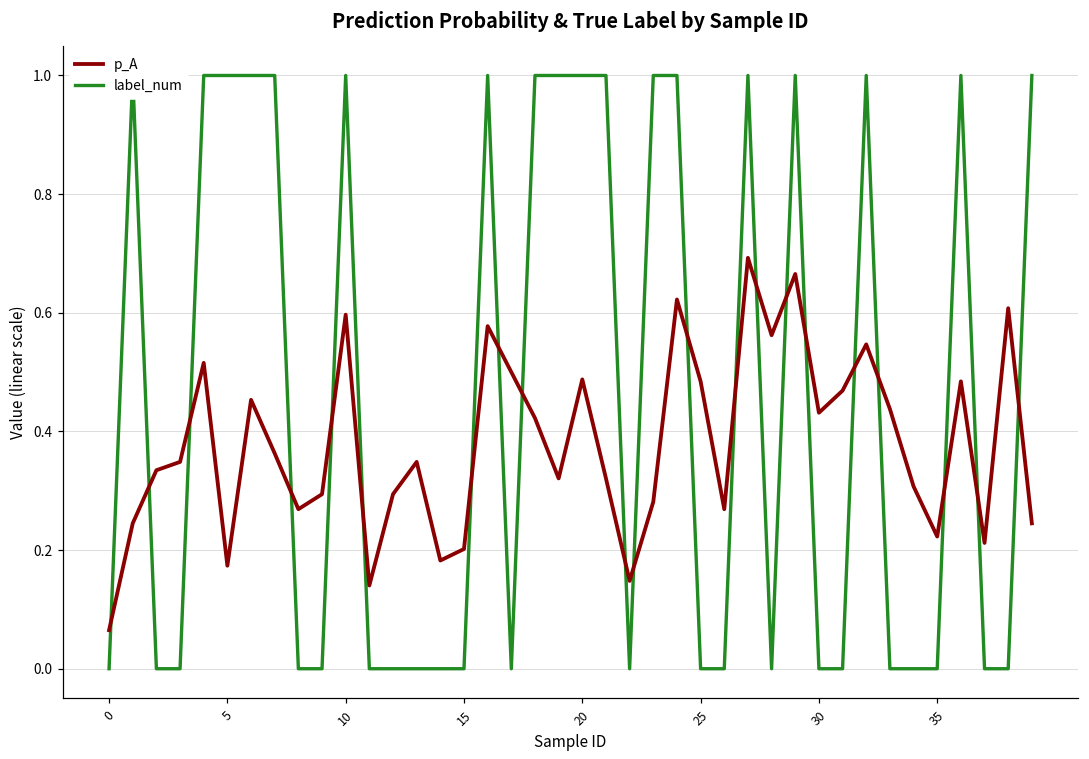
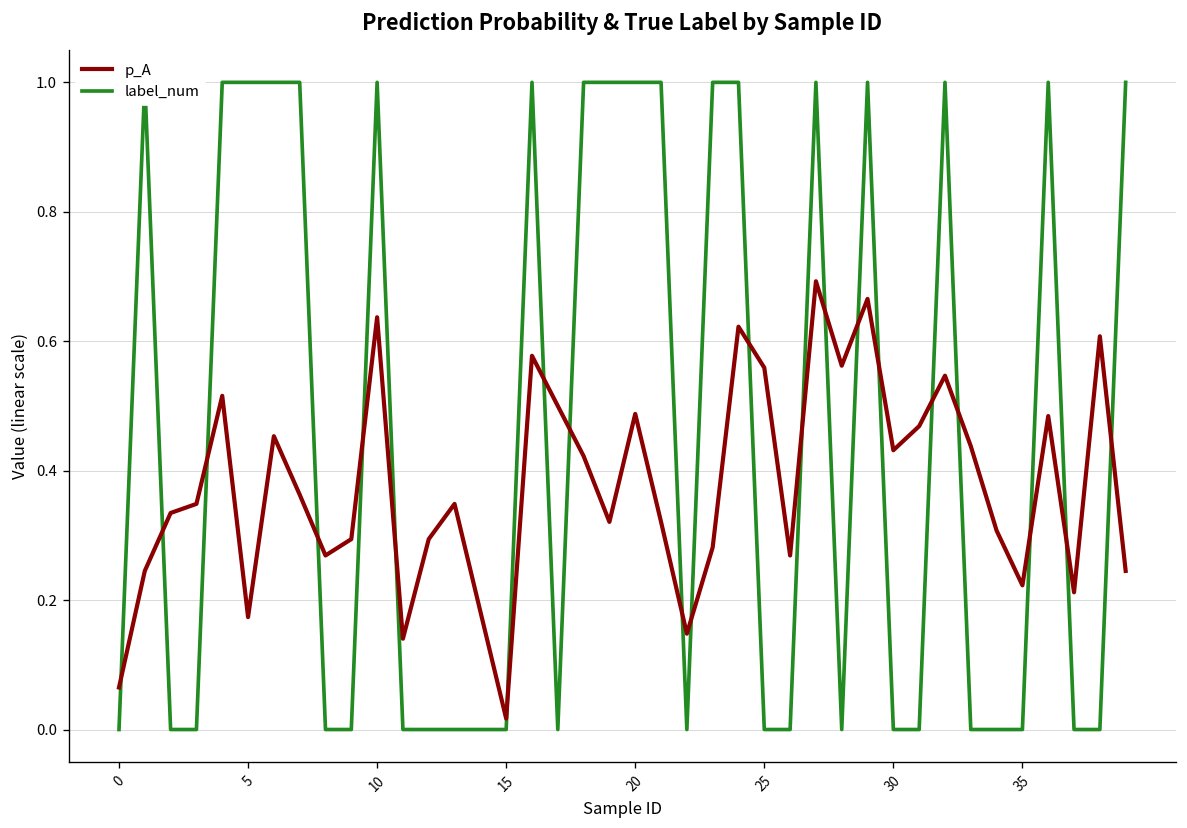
p_A, 10: 0.60 -> 0.64
p_A, 15: 0.20 -> 0.02
p_A, 25: 0.48 -> 0.56
